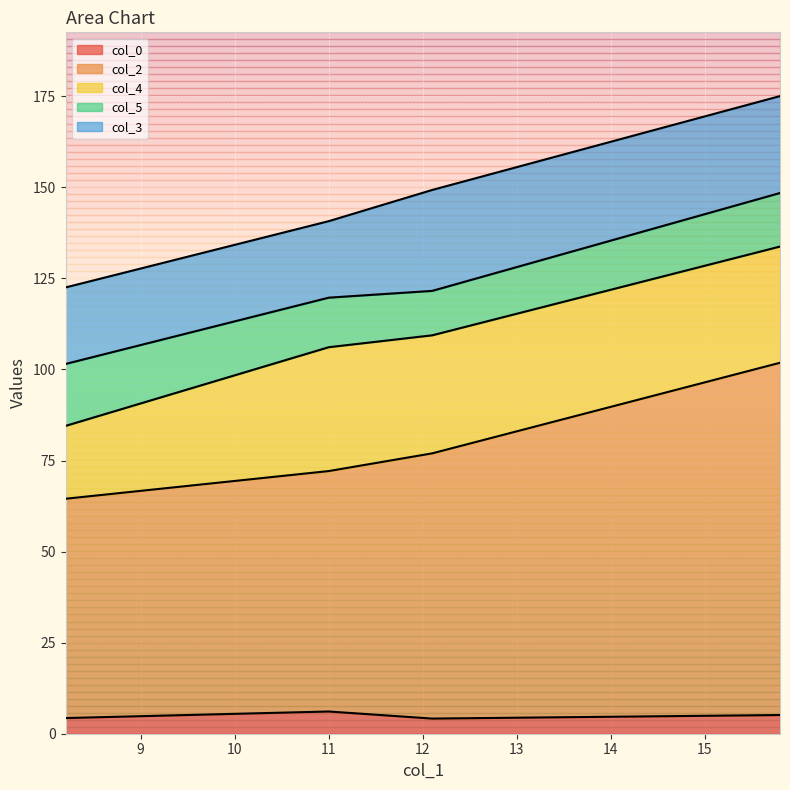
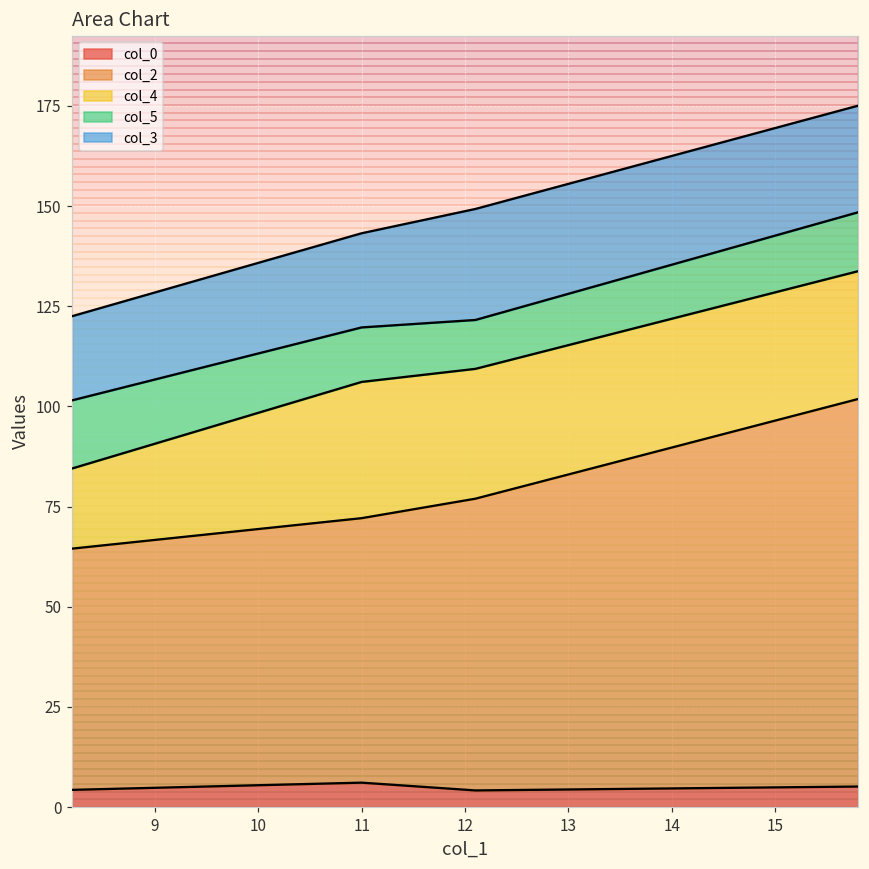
col_3, 11: 21 -> 24
